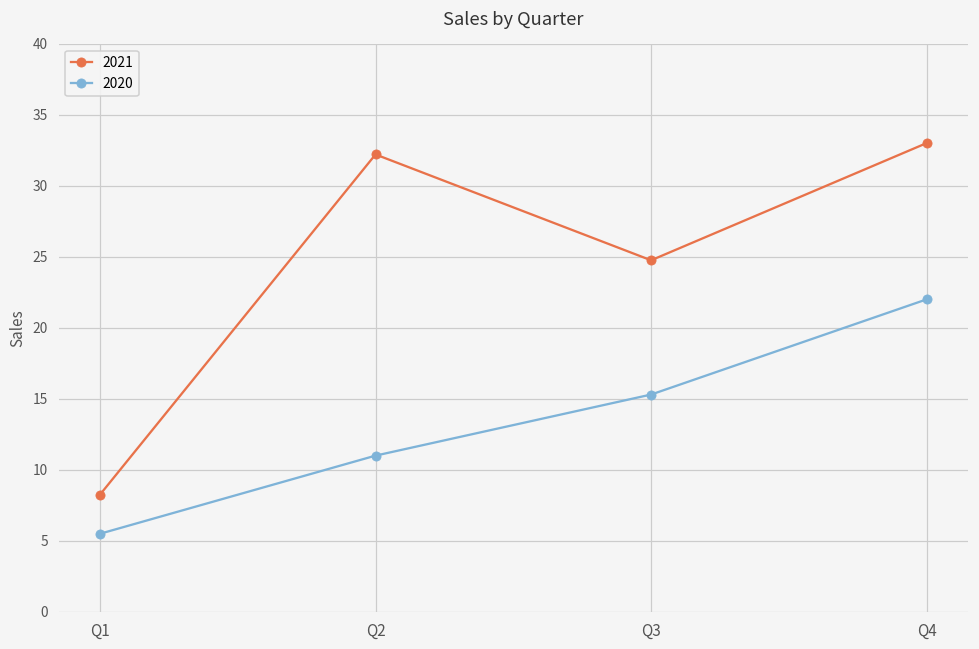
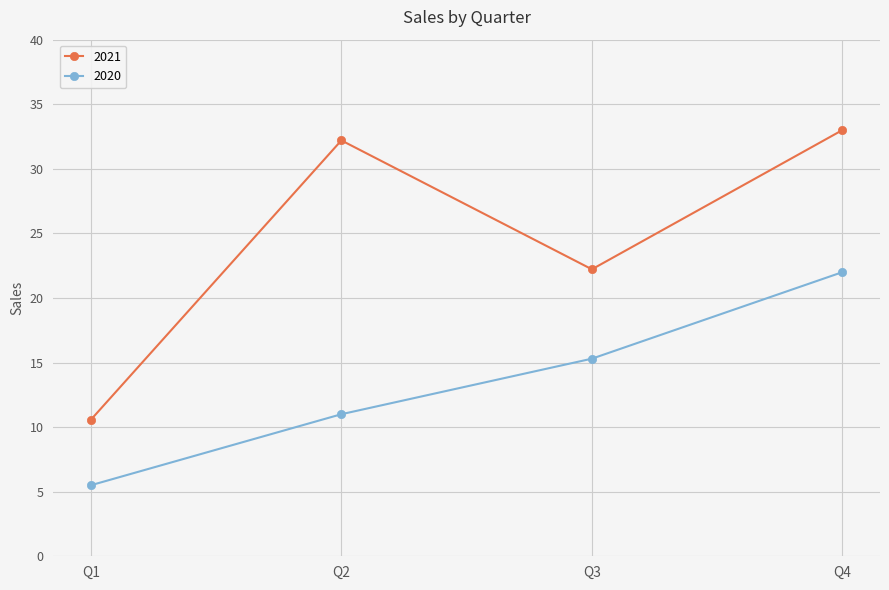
2021, Q1: 8.3 -> 10.6
2021, Q3: 24.8 -> 22.2
